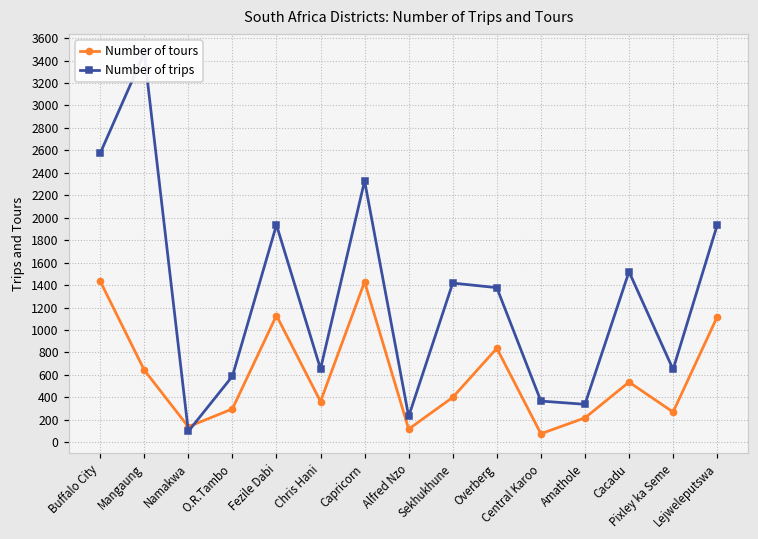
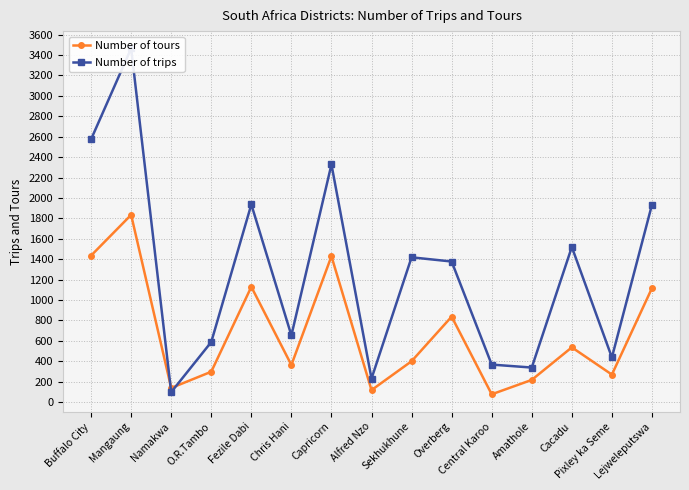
Number of tours, Mangaung: 640 -> 1830
Number of trips, Pixley ka Seme: 650 -> 440
